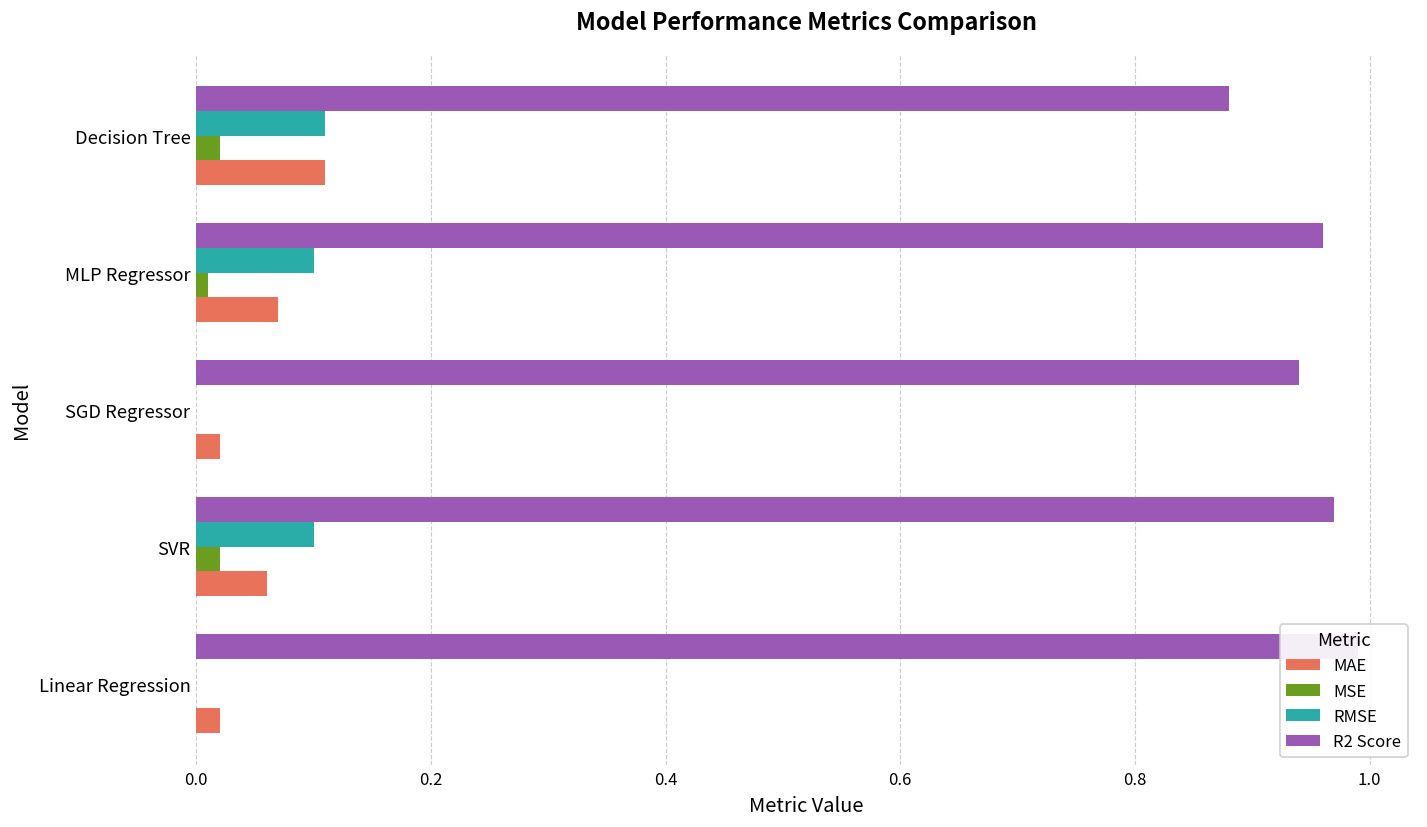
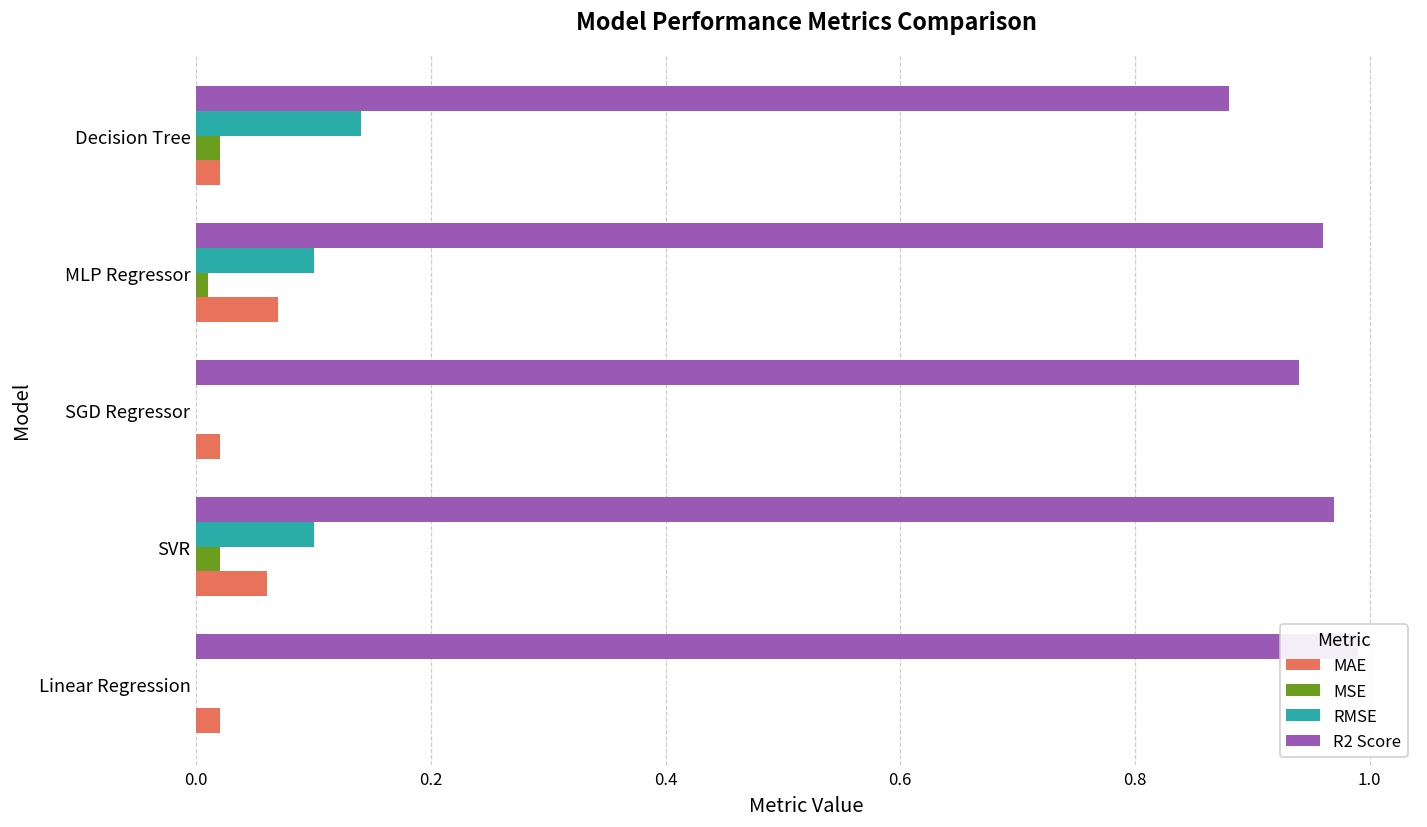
RMSE, Decision Tree: 0.11 -> 0.14
MAE, Decision Tree: 0.11 -> 0.02
